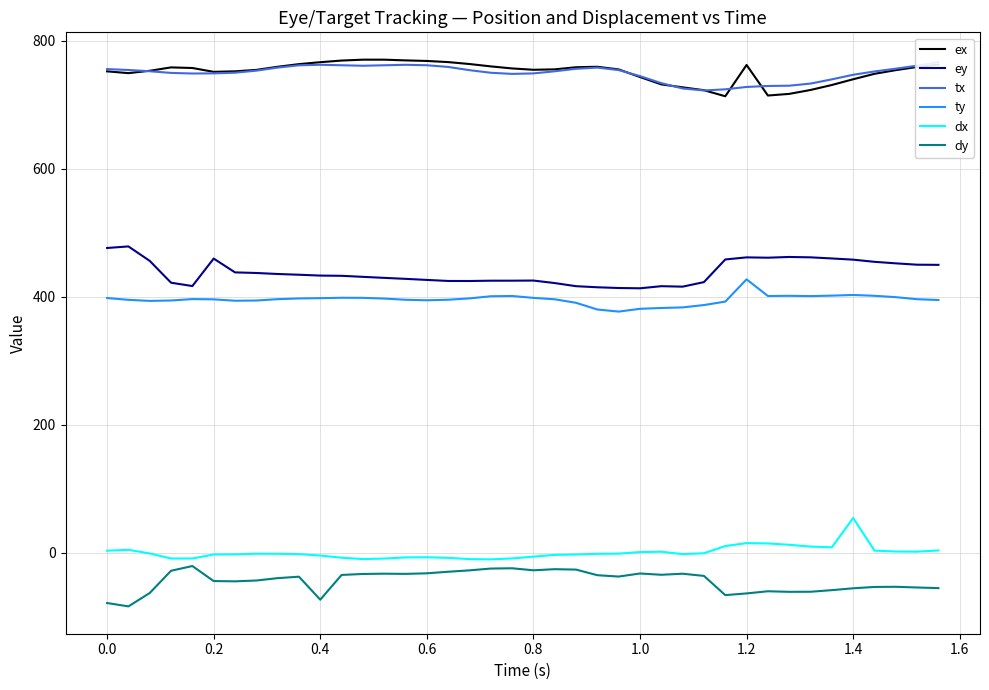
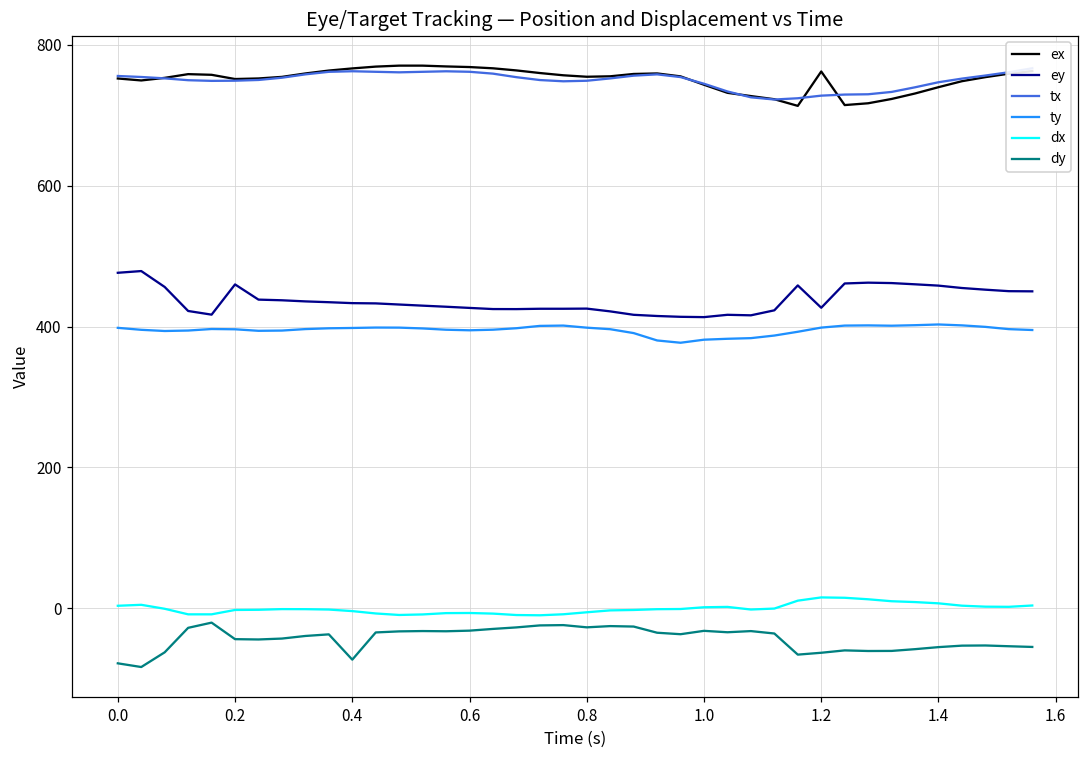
ey, 1.2: 460 -> 430
ty, 1.2: 430 -> 400
dx, 1.4: 50 -> 10
